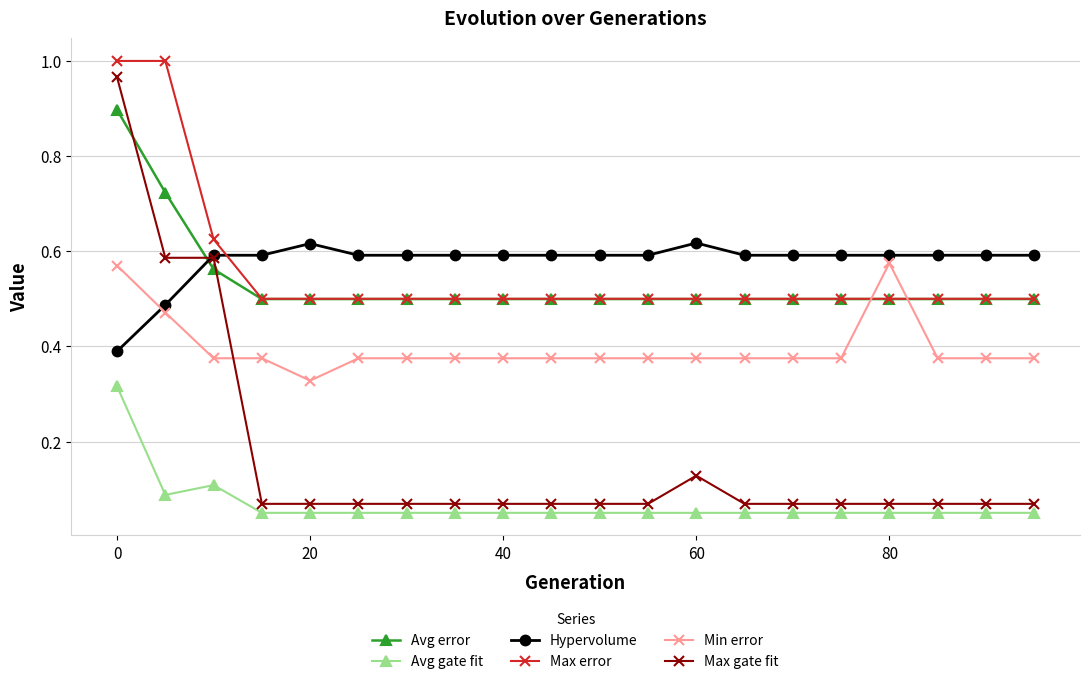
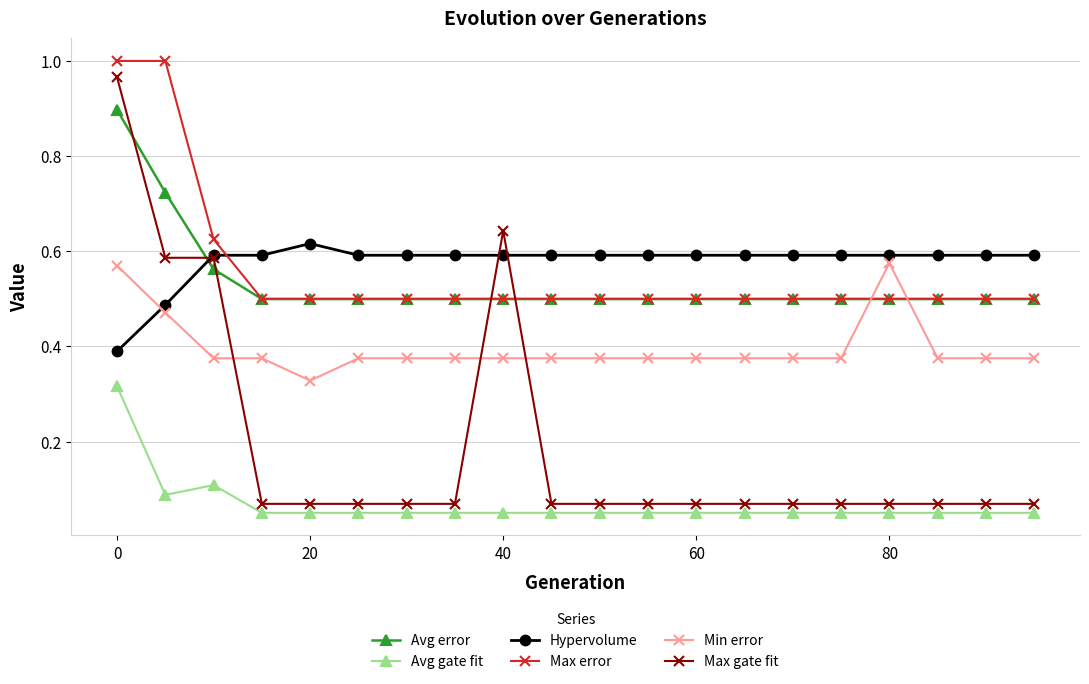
Max gate fit, 40: 0.07 -> 0.64
Hypervolume, 60: 0.62 -> 0.59
Max gate fit, 60: 0.13 -> 0.07
